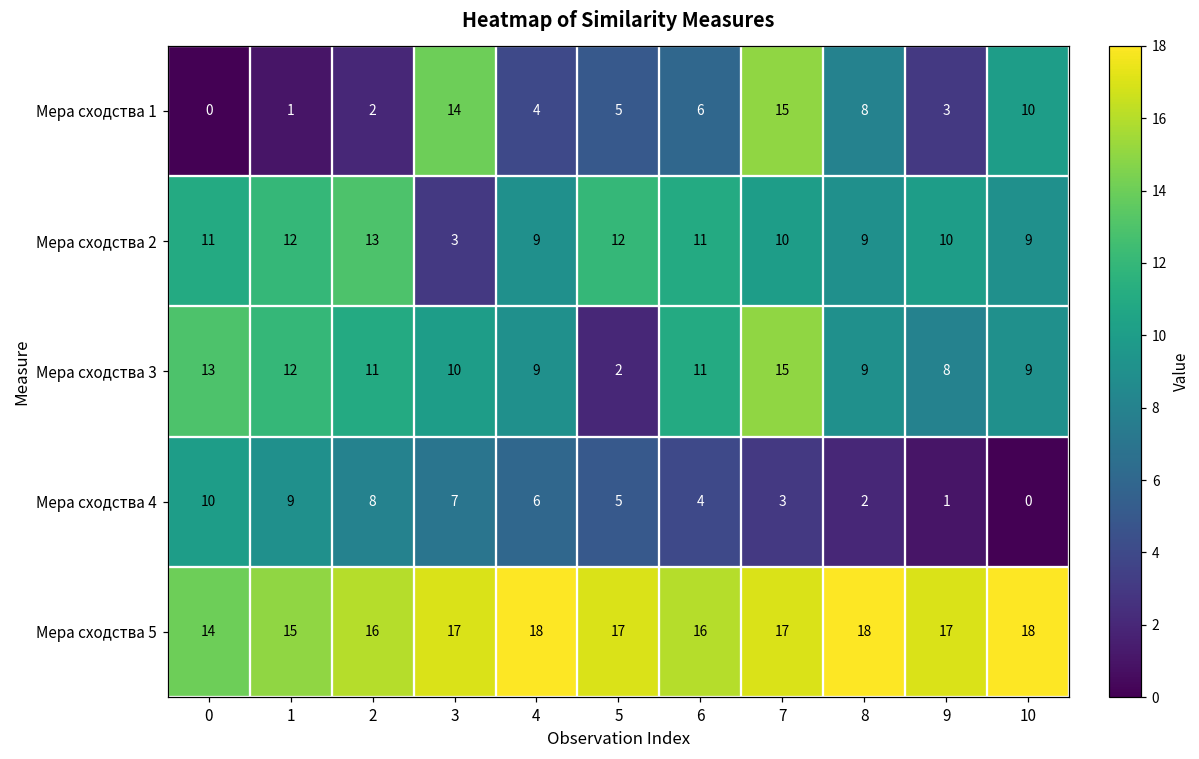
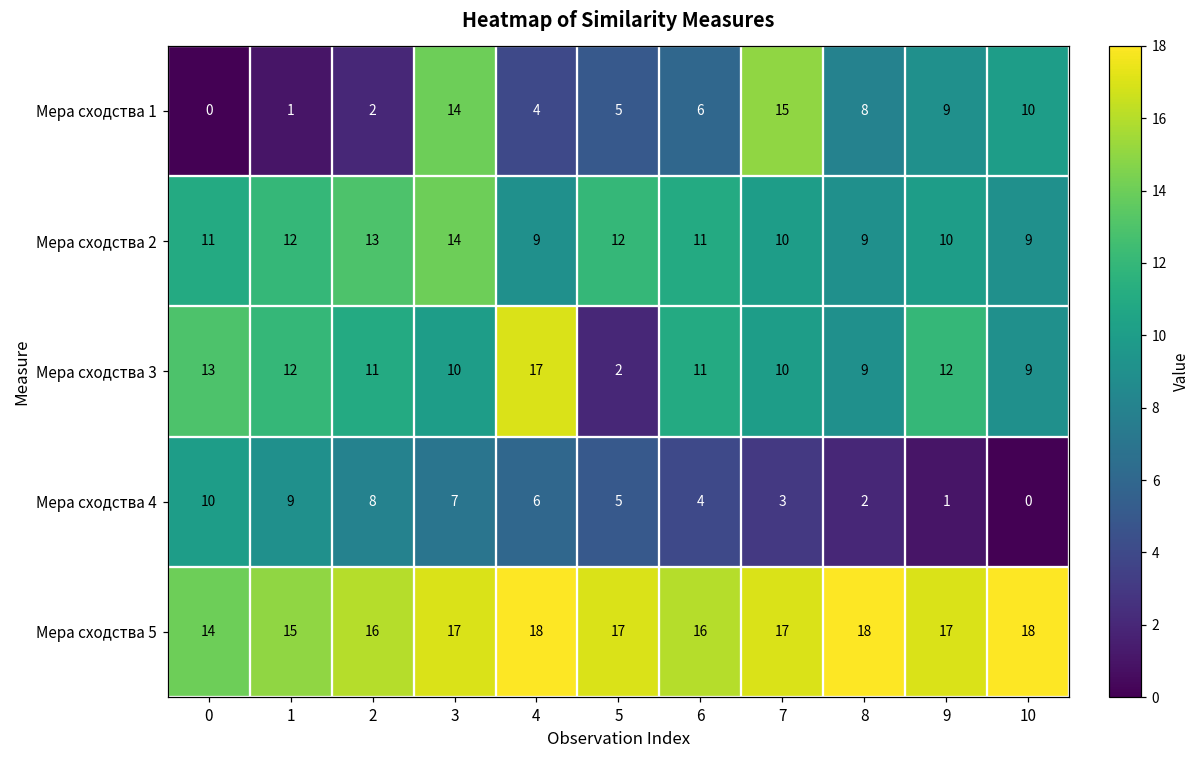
Мера сходства 1, 9: 3 -> 9
Мера сходства 2, 3: 3 -> 14
Мера сходства 3, 4: 9 -> 17
Мера сходства 3, 7: 15 -> 10
Мера сходства 3, 9: 8 -> 12
